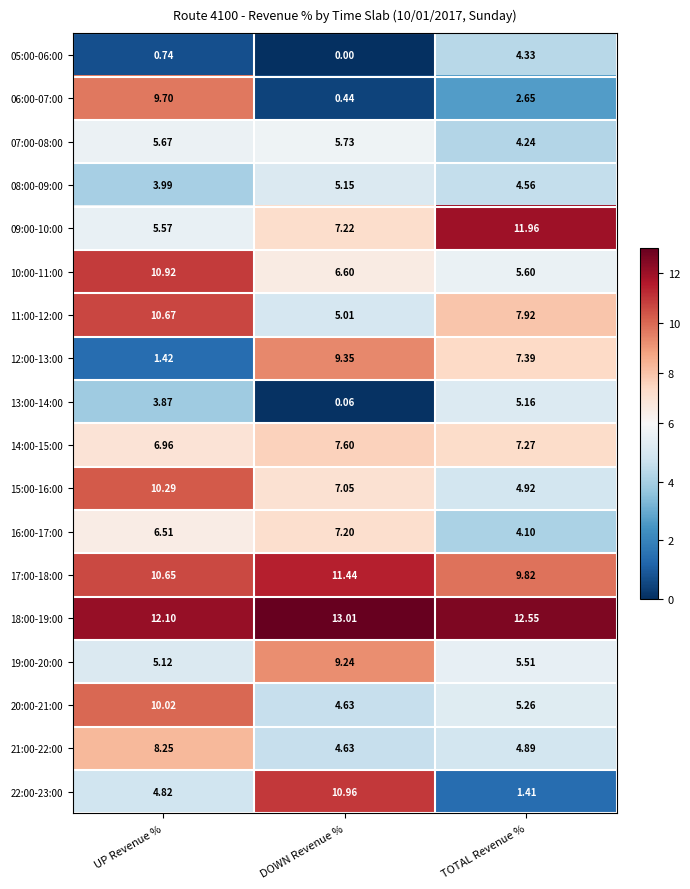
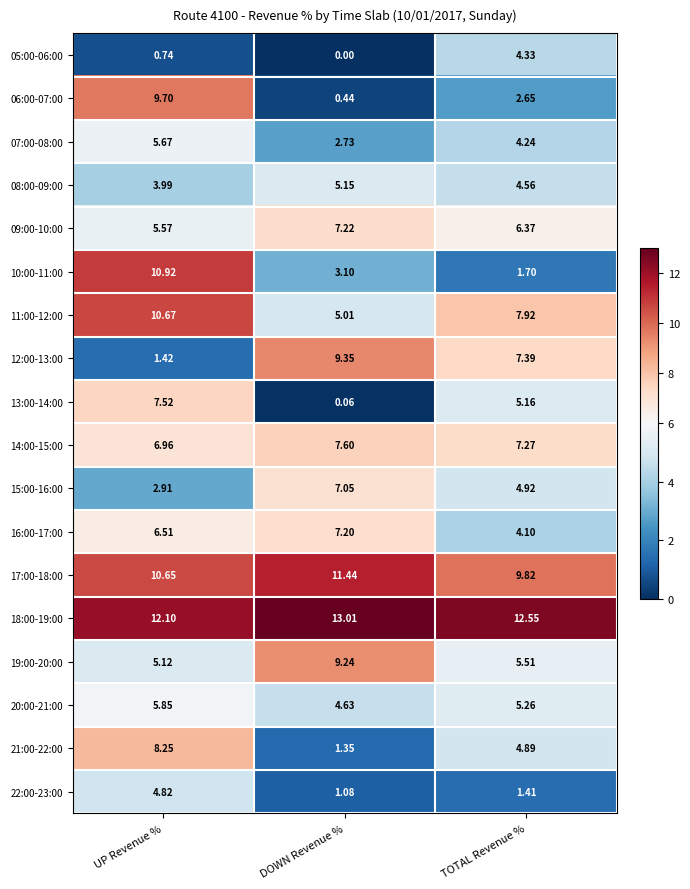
07:00-08:00, DOWN Revenue %: 5.73 -> 2.73
09:00-10:00, TOTAL Revenue %: 11.96 -> 6.37
10:00-11:00, DOWN Revenue %: 6.60 -> 3.10
10:00-11:00, TOTAL Revenue %: 5.60 -> 1.70
13:00-14:00, UP Revenue %: 3.87 -> 7.52
15:00-16:00, UP Revenue %: 10.29 -> 2.91
20:00-21:00, UP Revenue %: 10.02 -> 5.85
21:00-22:00, DOWN Revenue %: 4.63 -> 1.35
22:00-23:00, DOWN Revenue %: 10.96 -> 1.08
